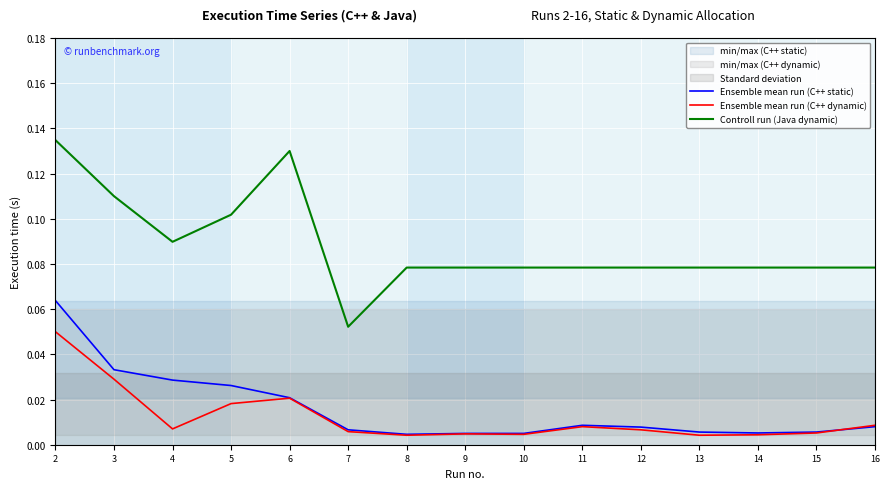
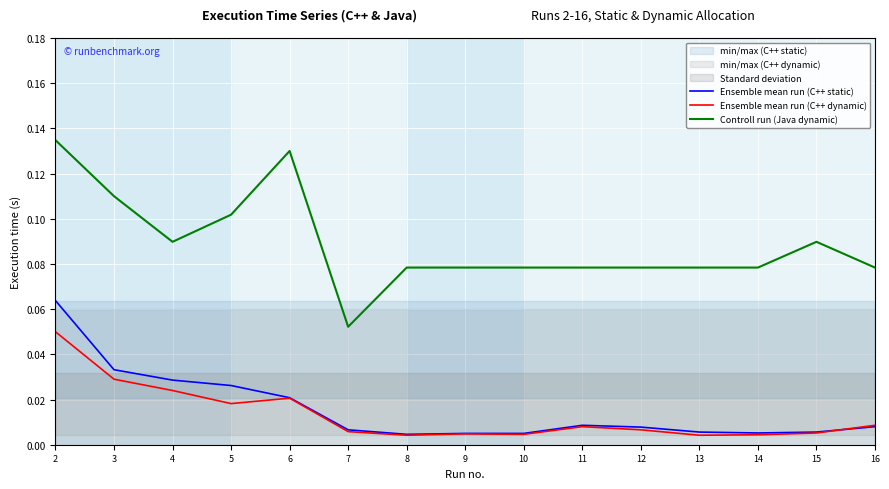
Ensemble mean run (C++ dynamic), 4: 0.007 -> 0.024
Controll run (Java dynamic), 15: 0.078 -> 0.090
